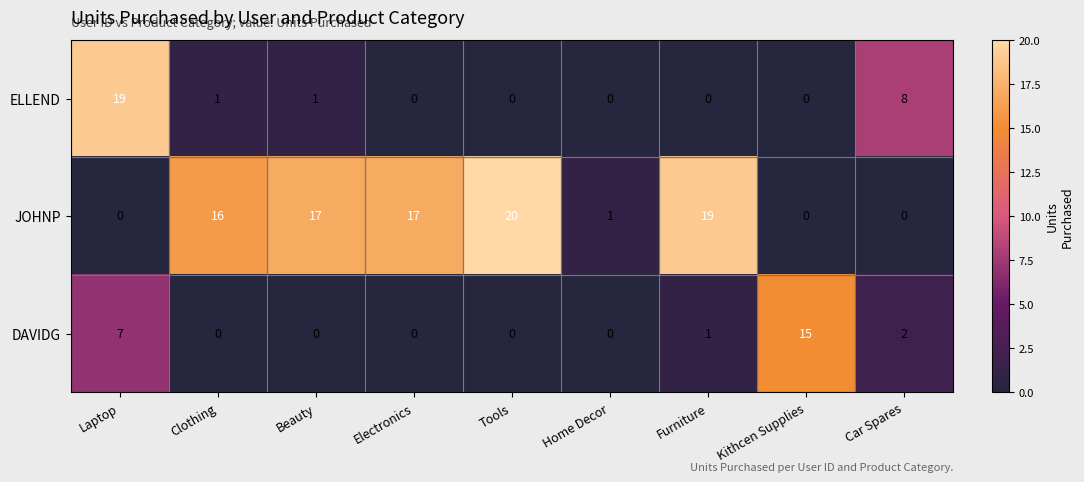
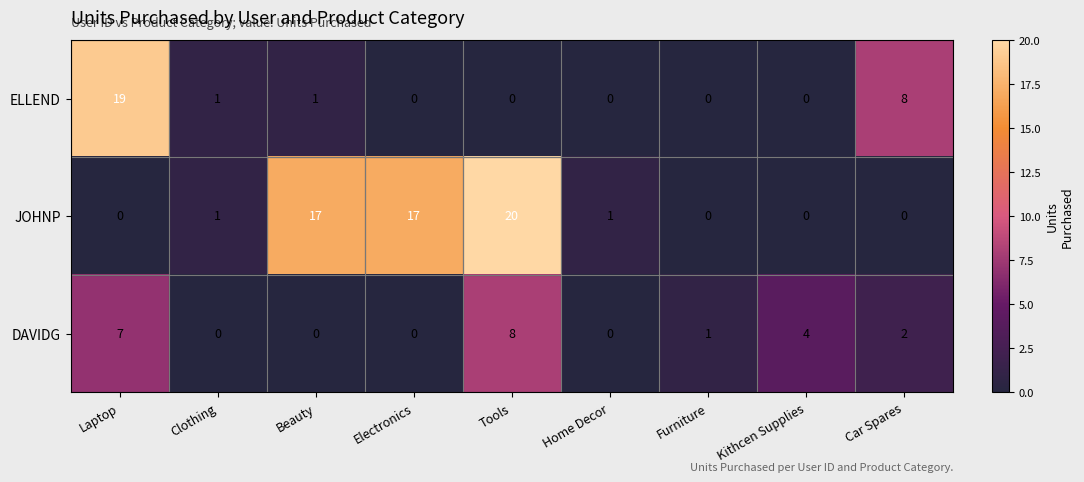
JOHNP, Clothing: 16 -> 1
JOHNP, Furniture: 19 -> 0
DAVIDG, Tools: 0 -> 8
DAVIDG, Kithcen Supplies: 15 -> 4
